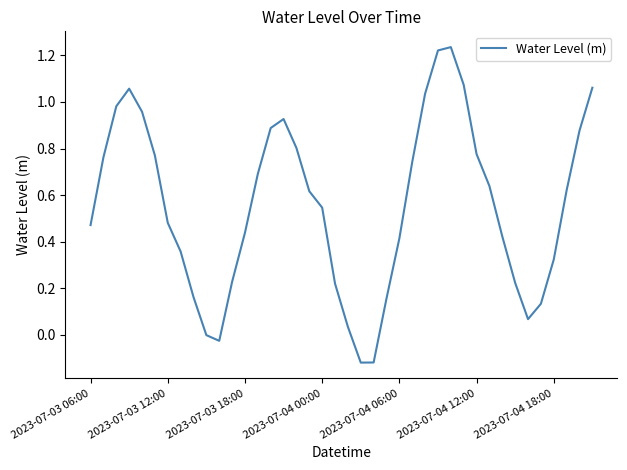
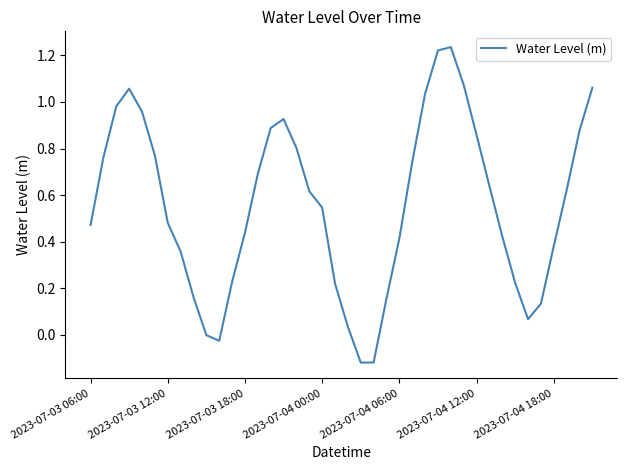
2023-07-04 12:00: 0.78 -> 0.86
2023-07-04 18:00: 0.32 -> 0.38
